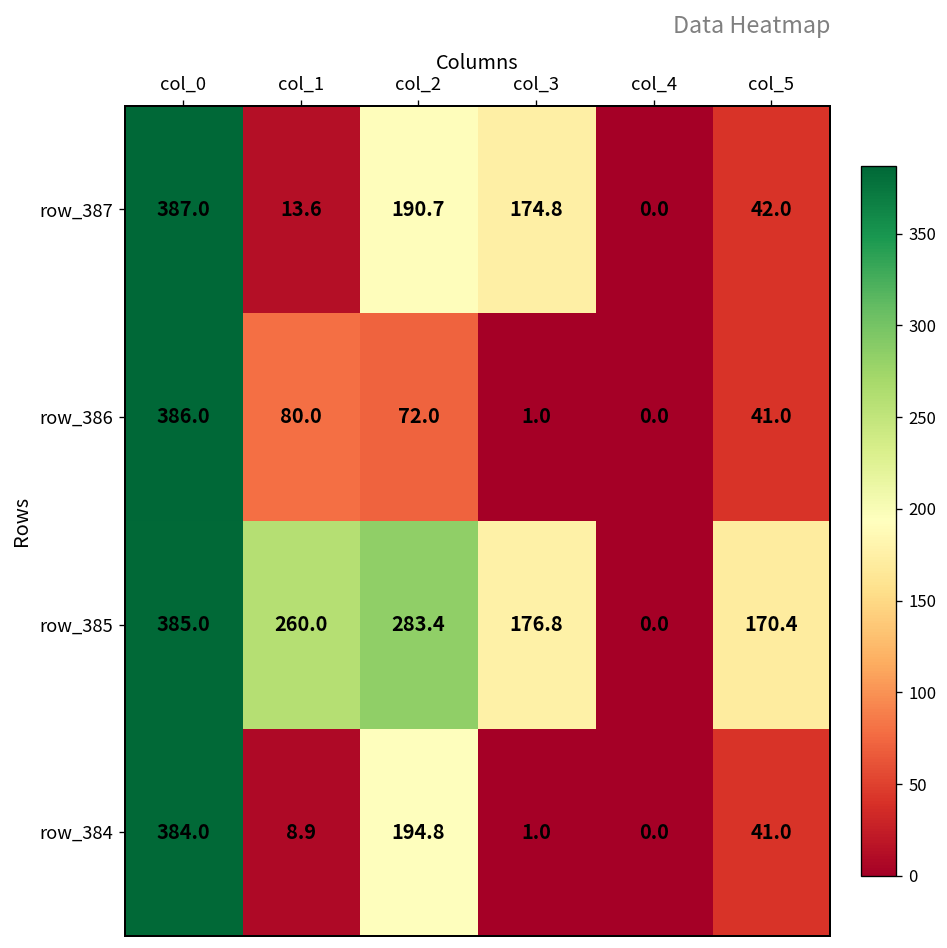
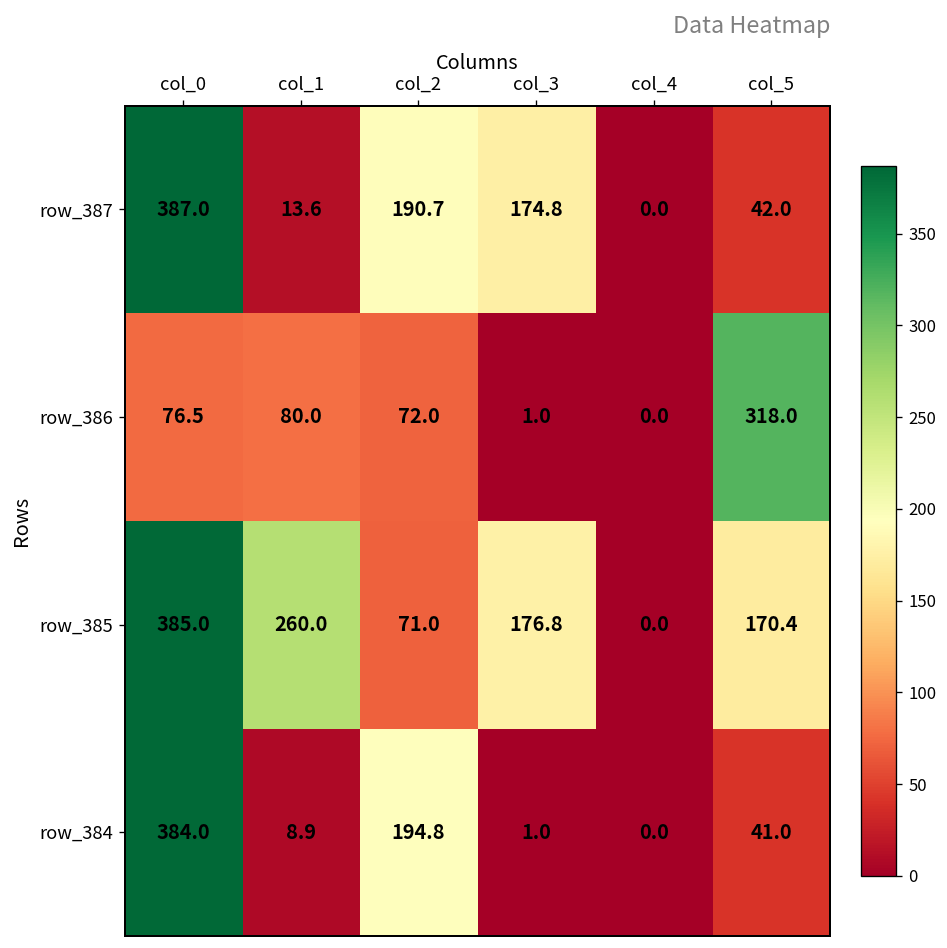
row_386, col_0: 386.0 -> 76.5
row_386, col_5: 41.0 -> 318.0
row_385, col_2: 283.4 -> 71.0
